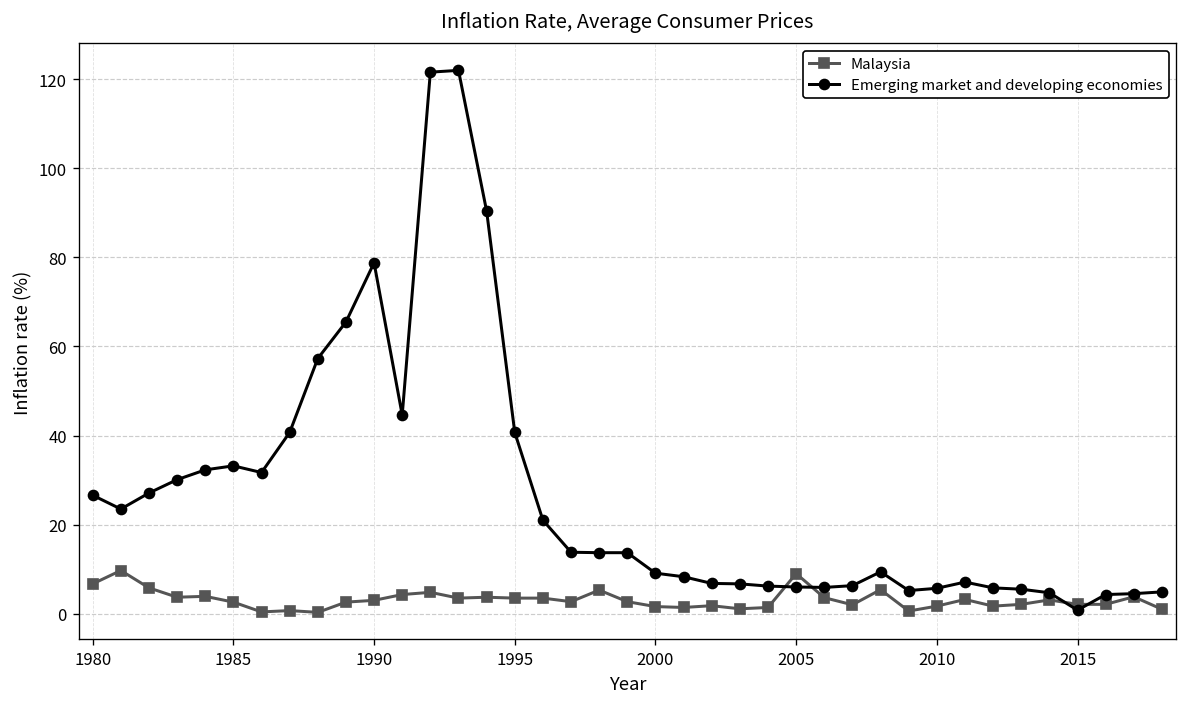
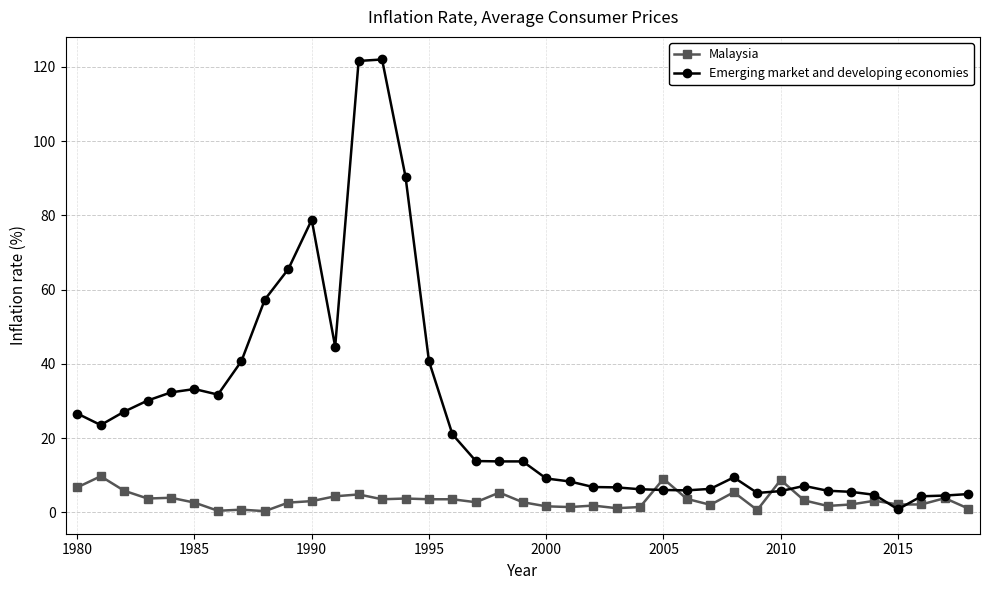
Malaysia, 2010: 2 -> 9
